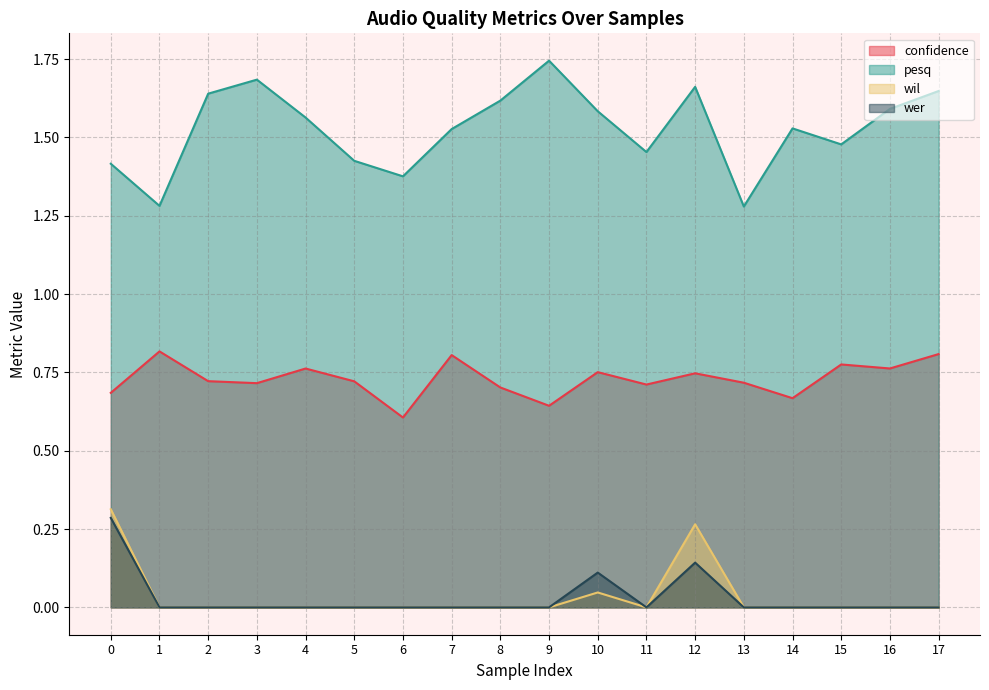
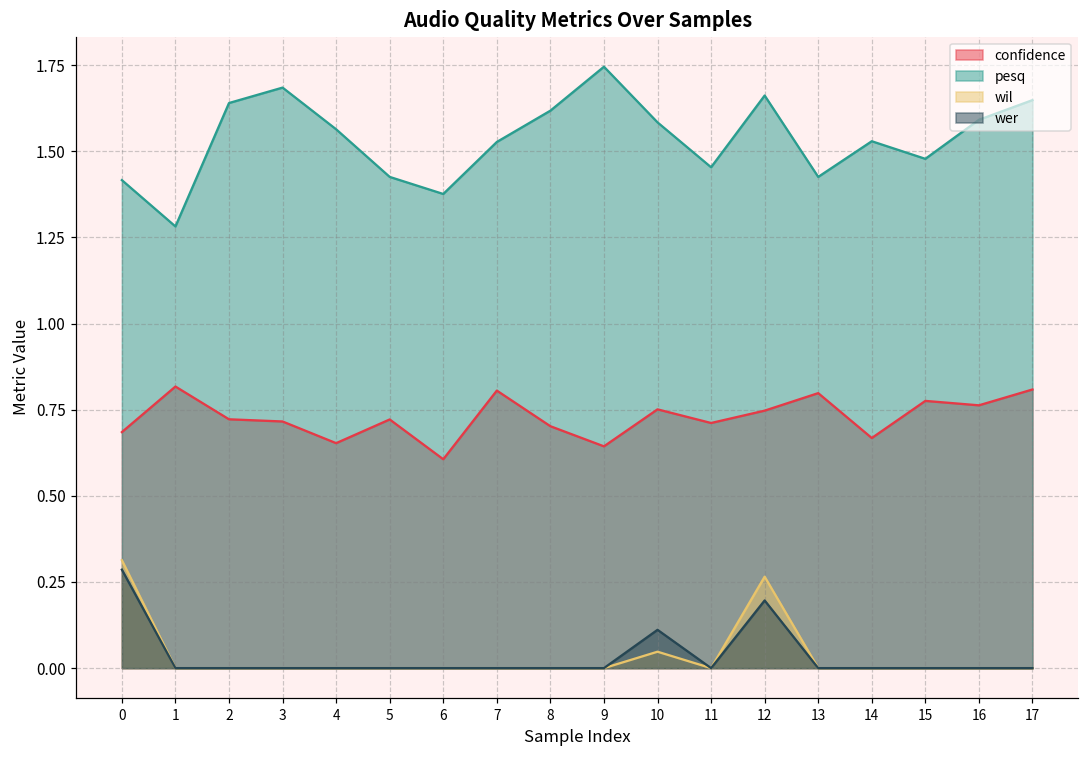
confidence, 4: 0.76 -> 0.65
wer, 12: 0.14 -> 0.20
confidence, 13: 0.72 -> 0.80
pesq, 13: 1.28 -> 1.43
